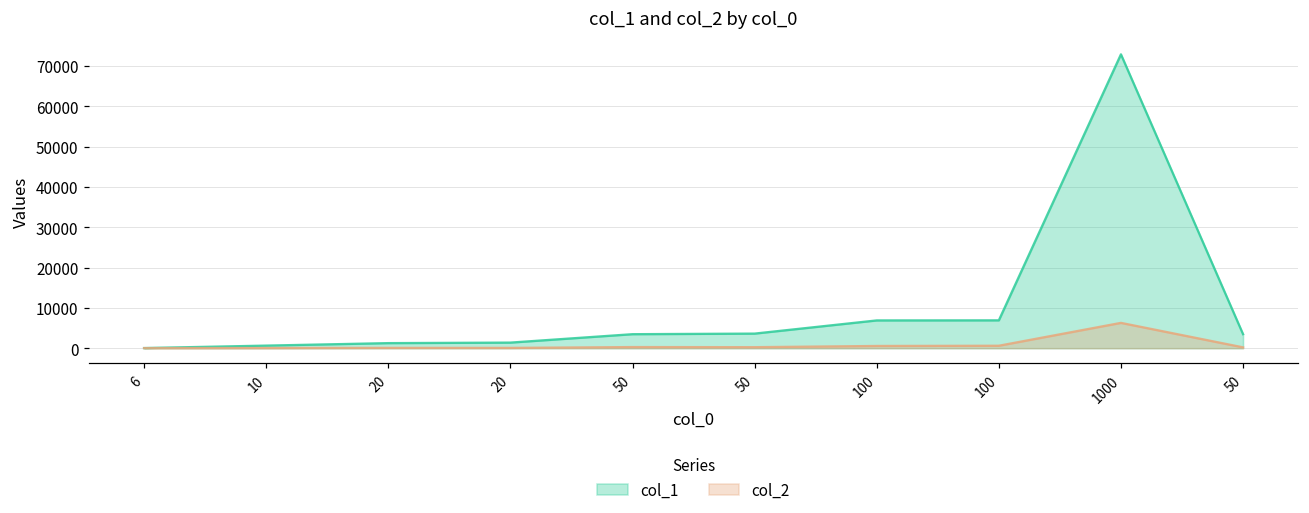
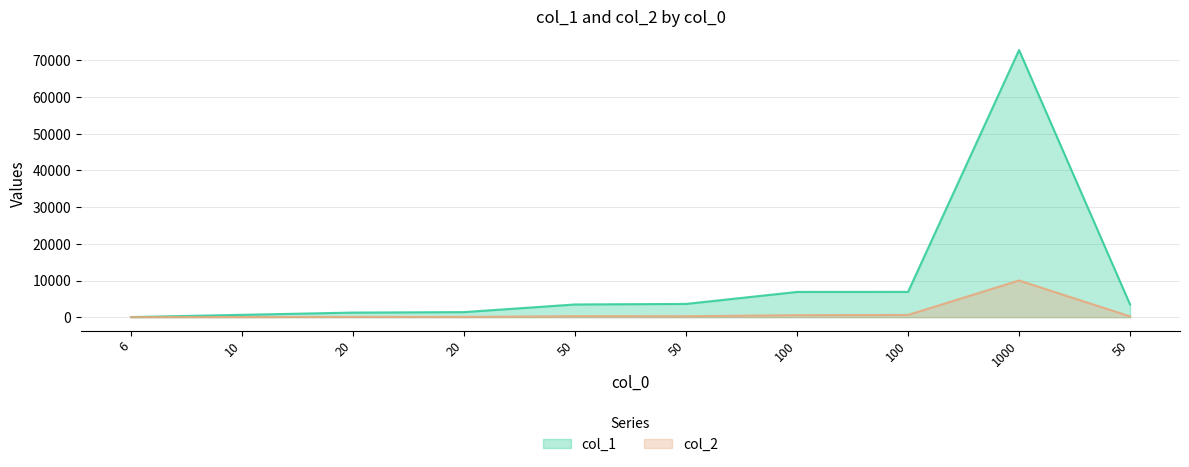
col_2, 1000: 6000 -> 10000
